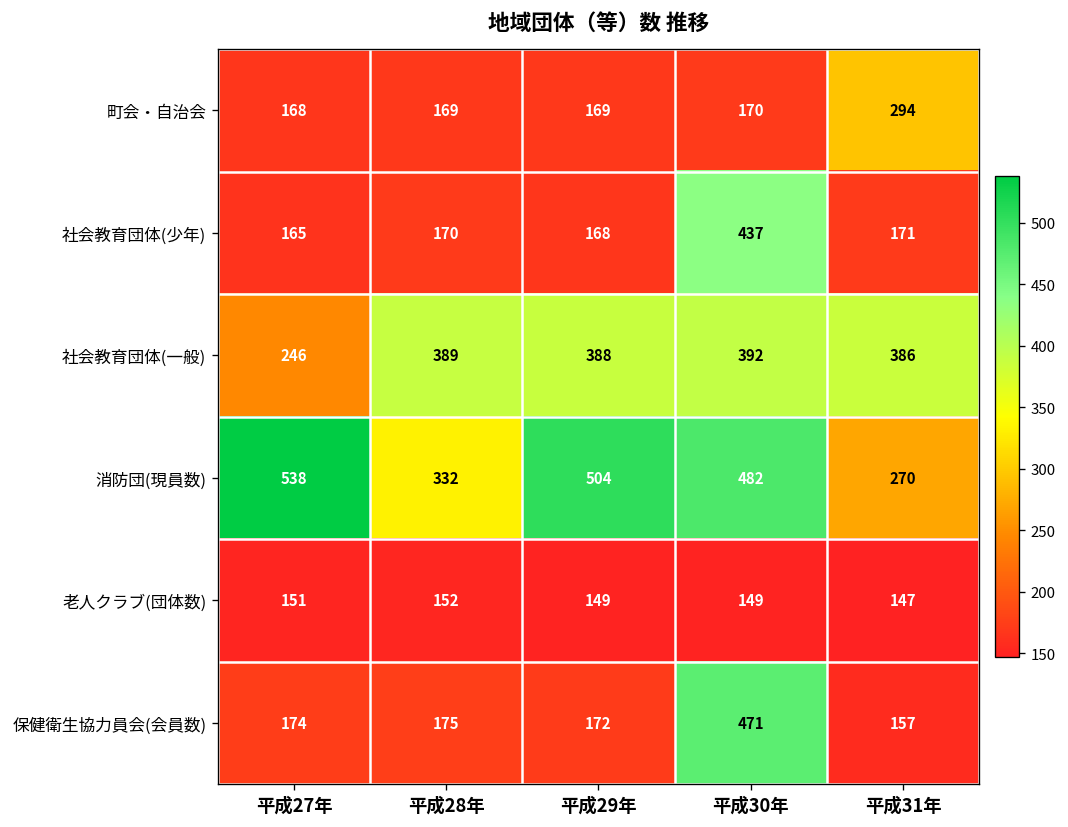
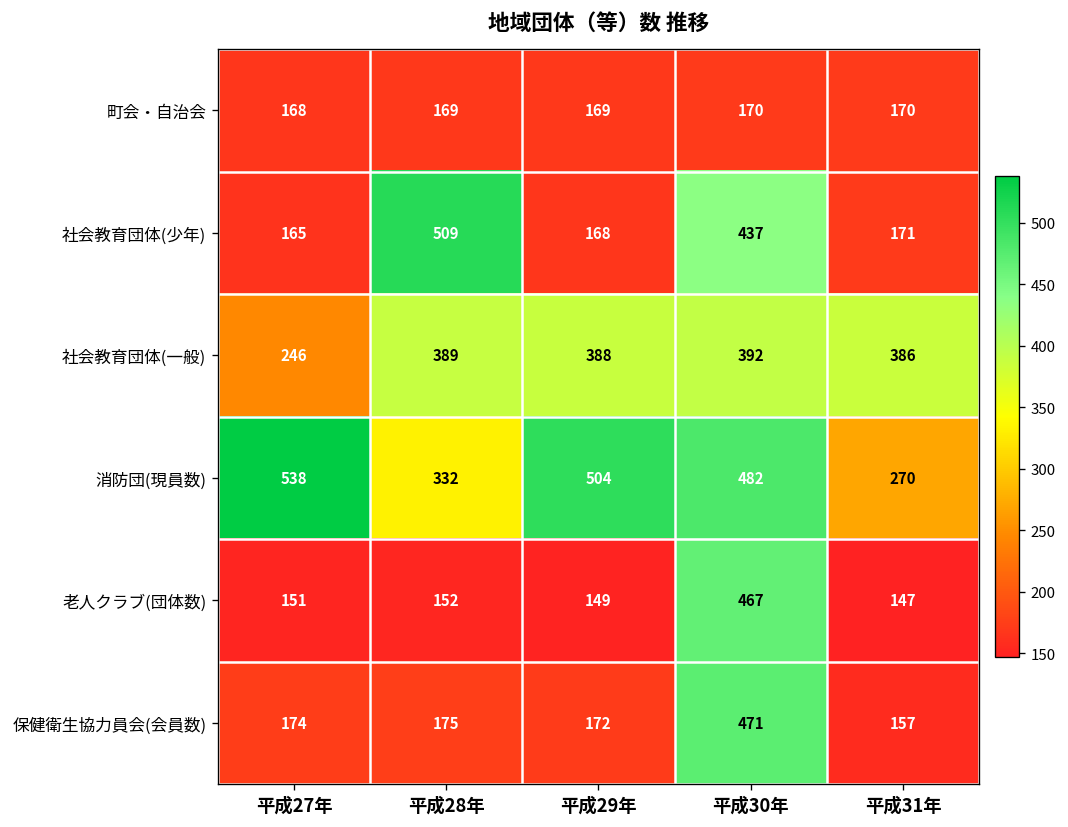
町会・自治会, 平成31年: 294 -> 170
社会教育団体(少年), 平成28年: 170 -> 509
老人クラブ(団体数), 平成30年: 149 -> 467
